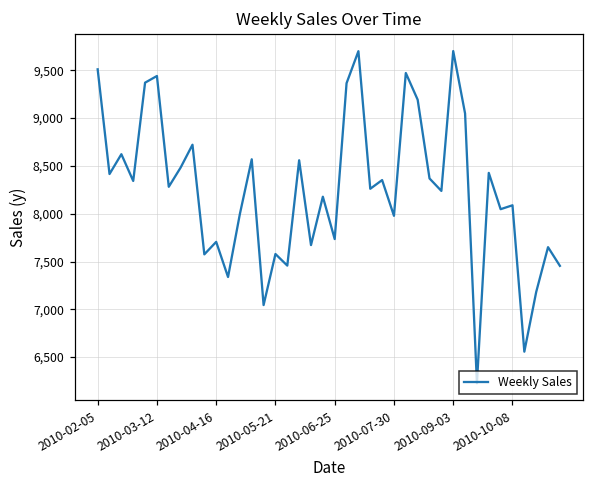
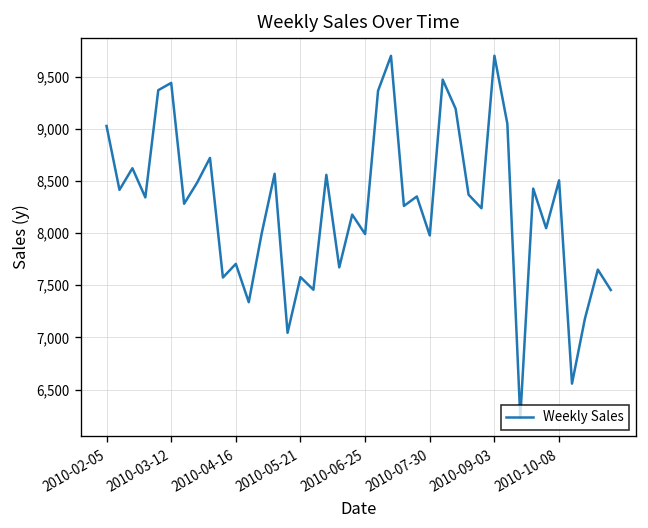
2010-02-05: 9,500 -> 9,000
2010-06-25: 7,700 -> 8,000
2010-10-08: 8,100 -> 8,500
